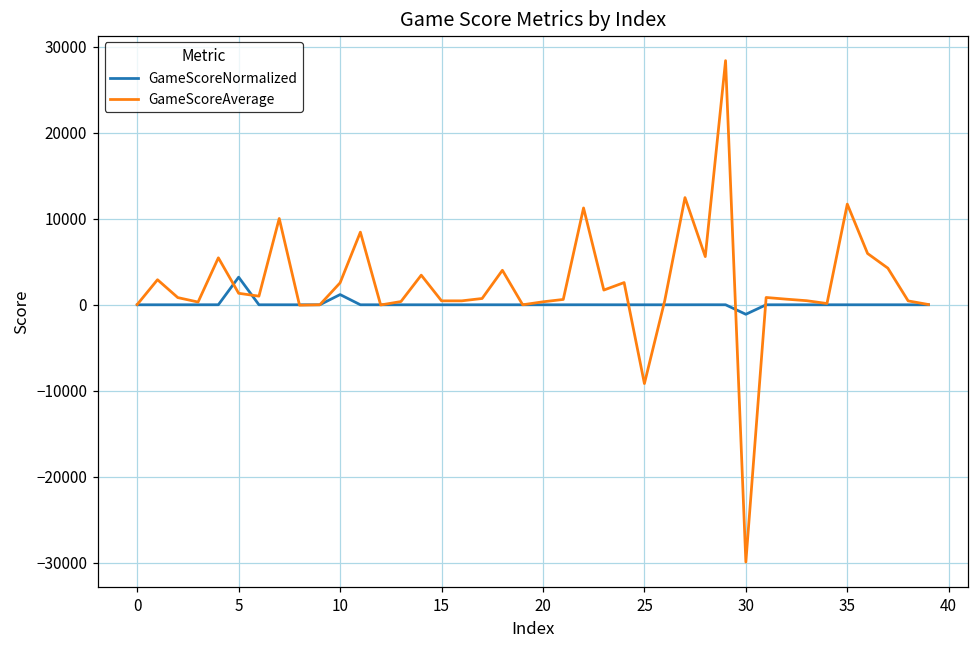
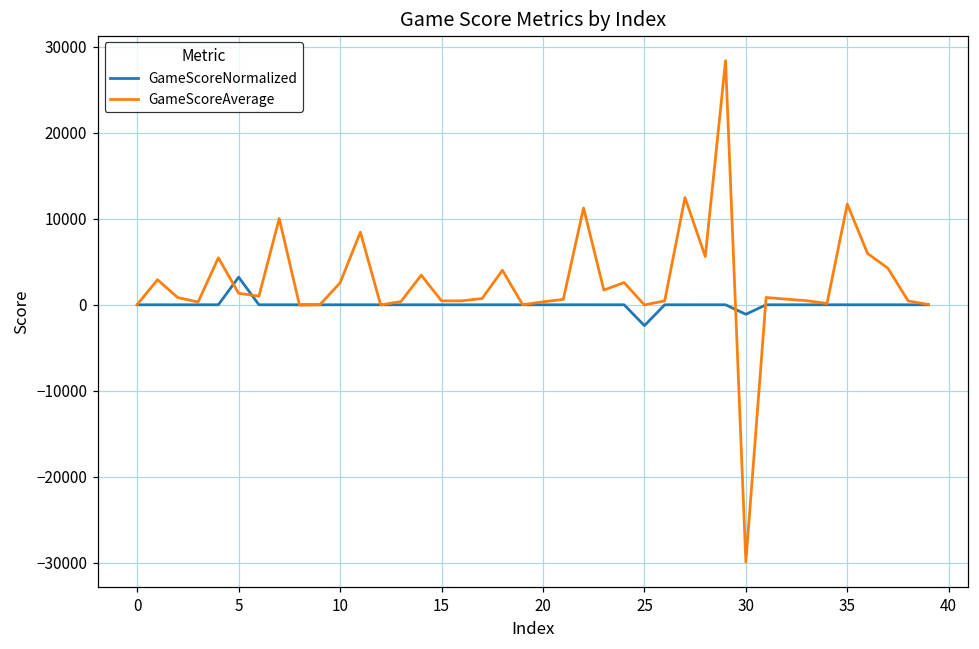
GameScoreNormalized, 10: 1000 -> 0
GameScoreNormalized, 25: 0 -> -2000
GameScoreAverage, 25: -9000 -> 0
